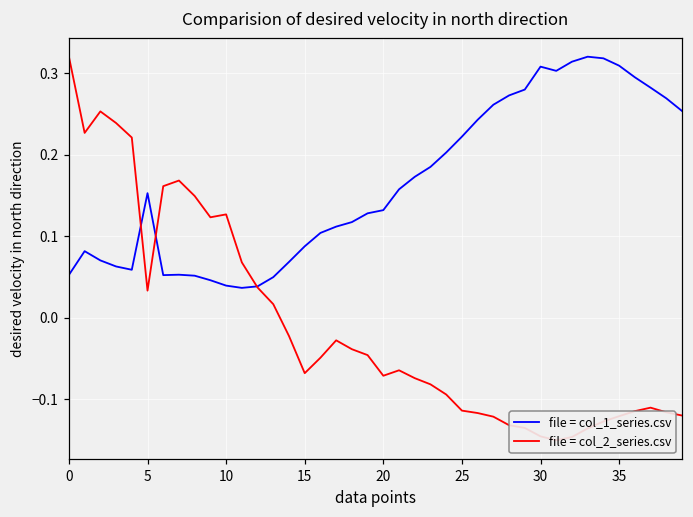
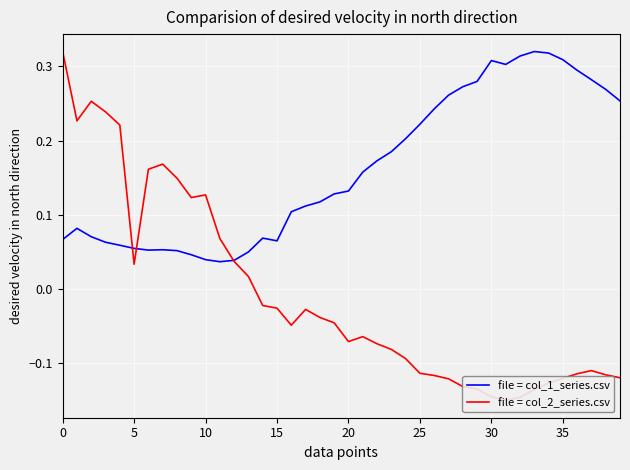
file = col_1_series.csv, 0: 0.05 -> 0.07
file = col_1_series.csv, 5: 0.15 -> 0.05
file = col_1_series.csv, 15: 0.09 -> 0.06
file = col_2_series.csv, 15: -0.07 -> -0.03
